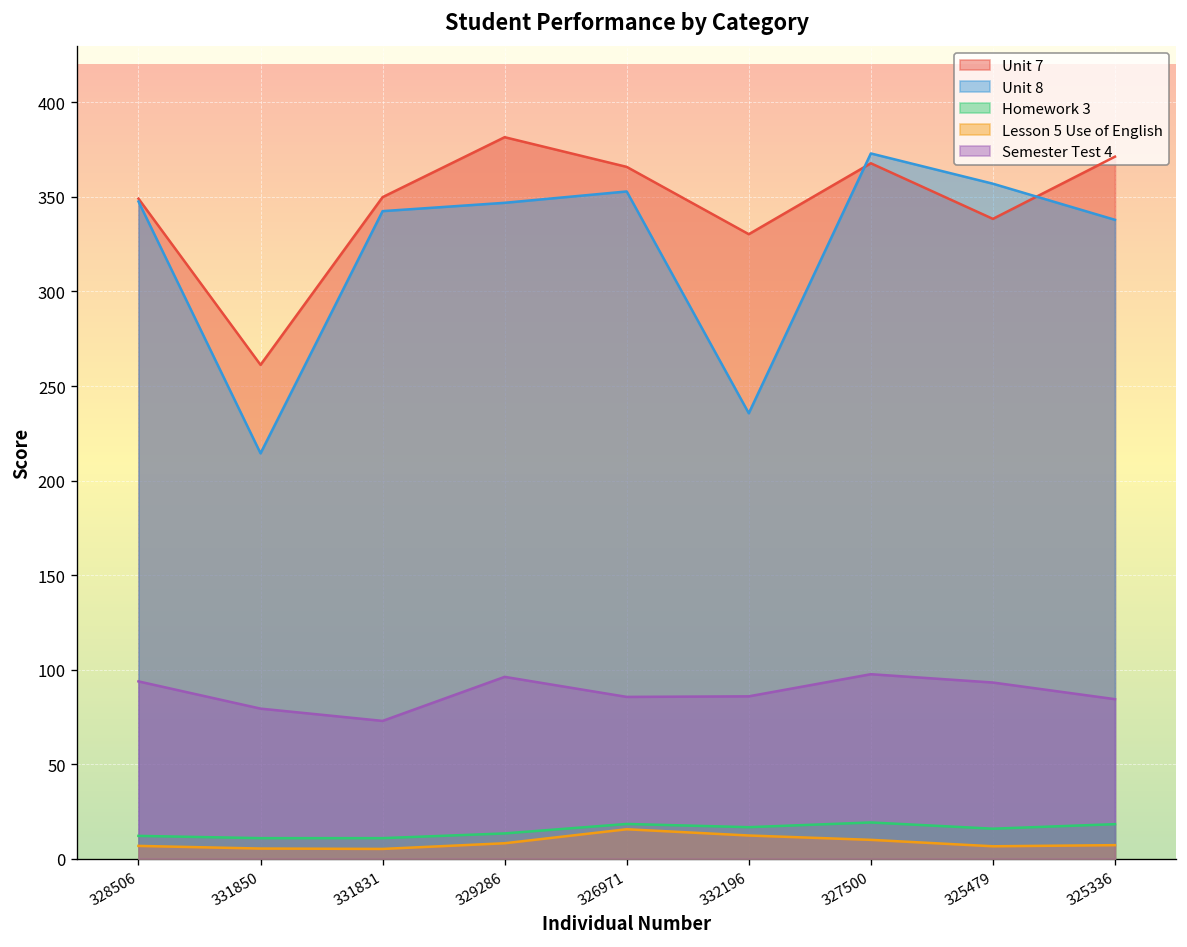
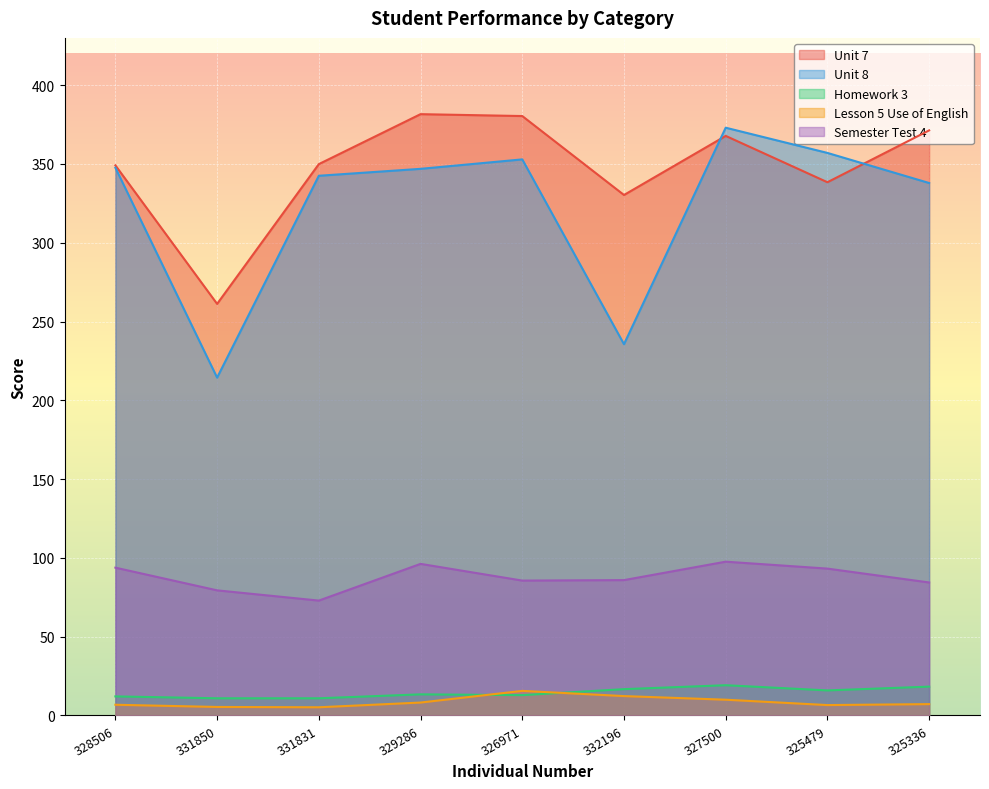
Unit 7, 326971: 366 -> 380
Homework 3, 326971: 18 -> 13
